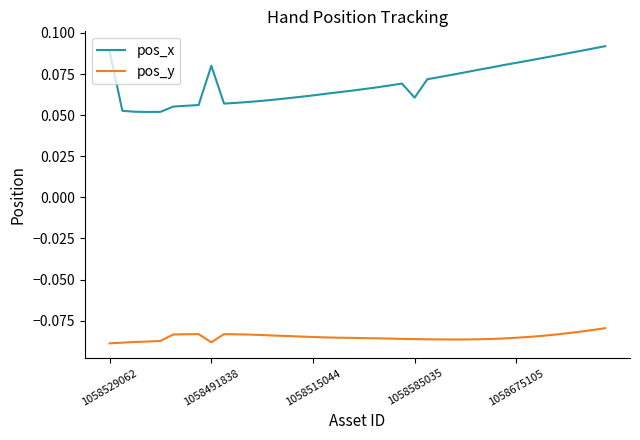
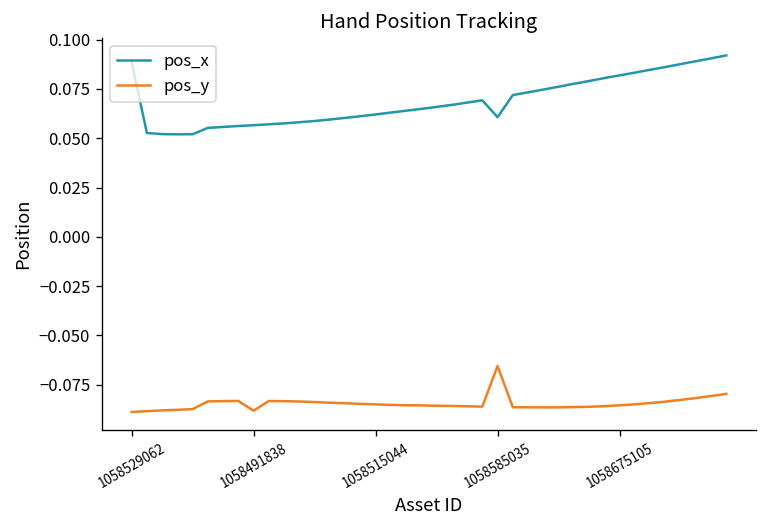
pos_x, 1058491838: 0.080 -> 0.057
pos_y, 1058585035: -0.086 -> -0.065
